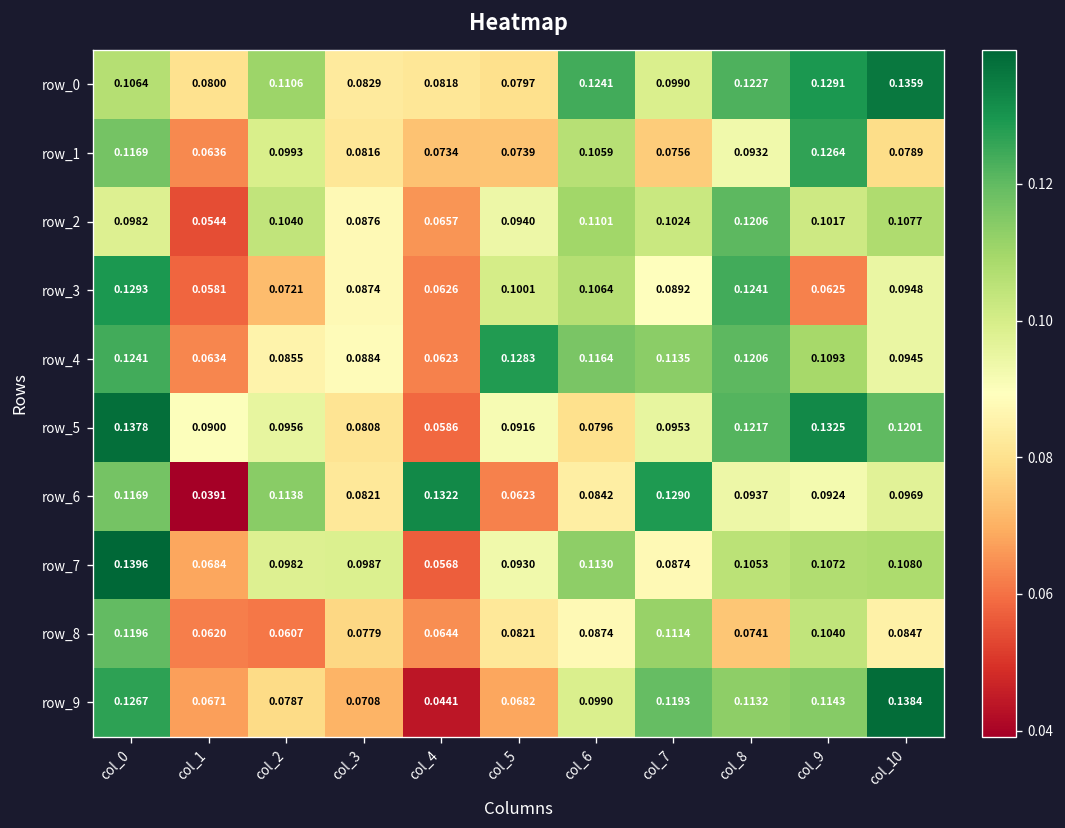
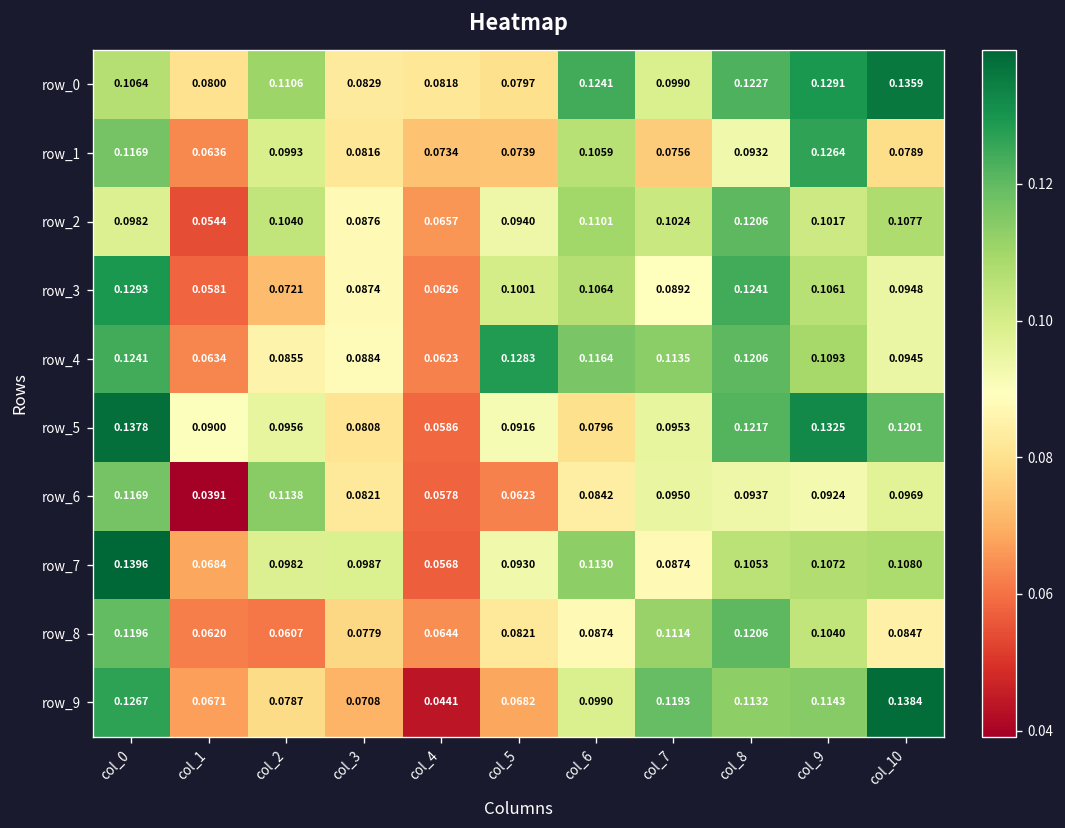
row_3, col_9: 0.0625 -> 0.1061
row_6, col_4: 0.1322 -> 0.0578
row_6, col_7: 0.1290 -> 0.0950
row_8, col_8: 0.0741 -> 0.1206
